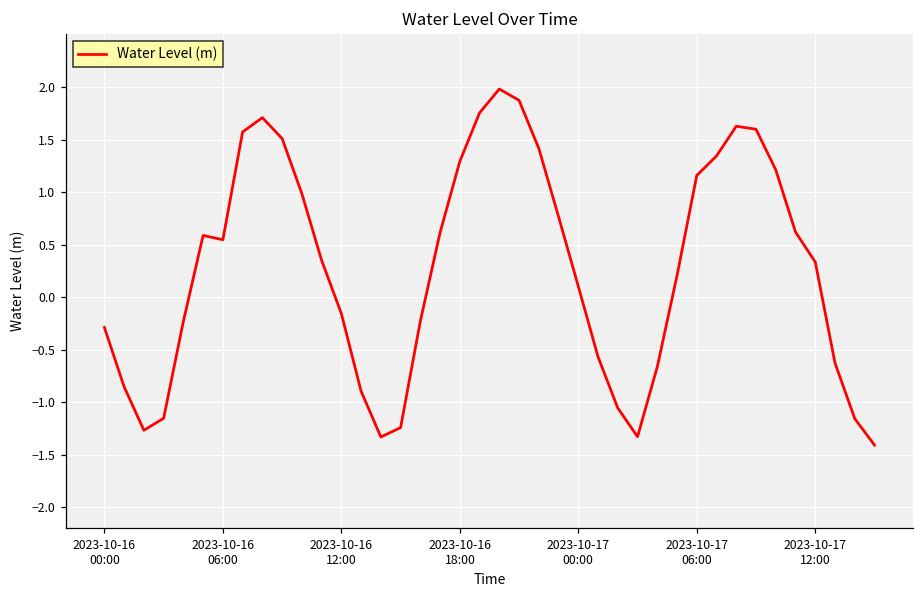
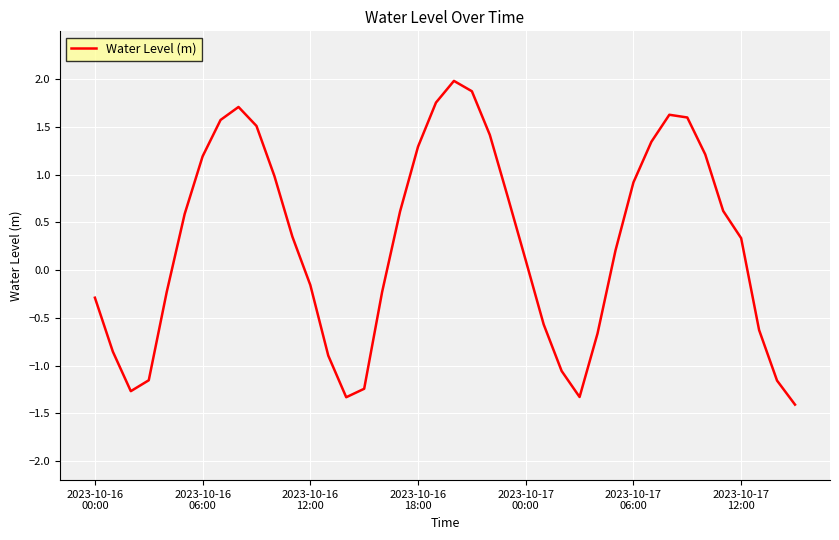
2023-10-16 06:00: 0.5 -> 1.2
2023-10-17 06:00: 1.2 -> 0.9
